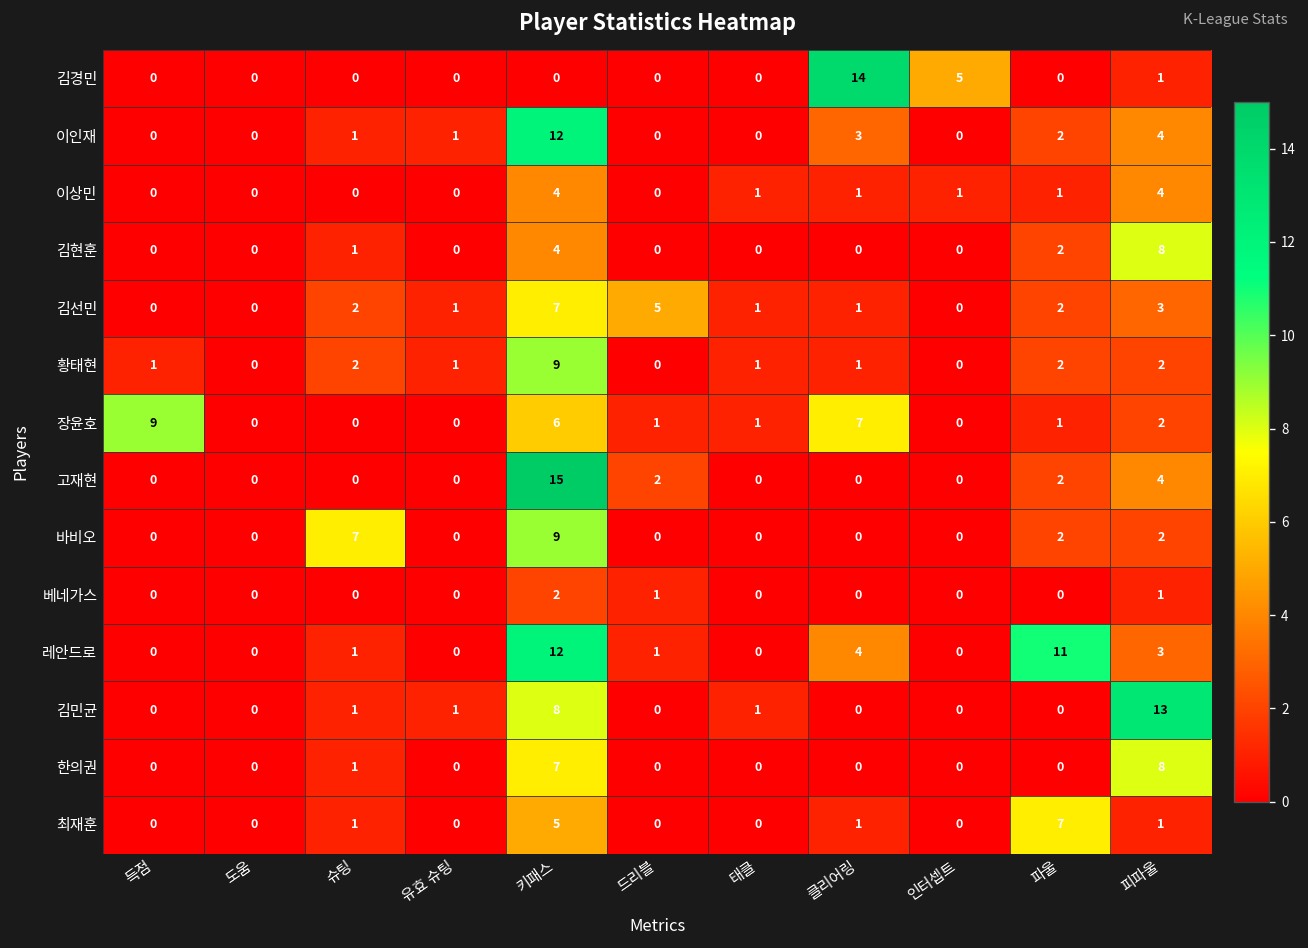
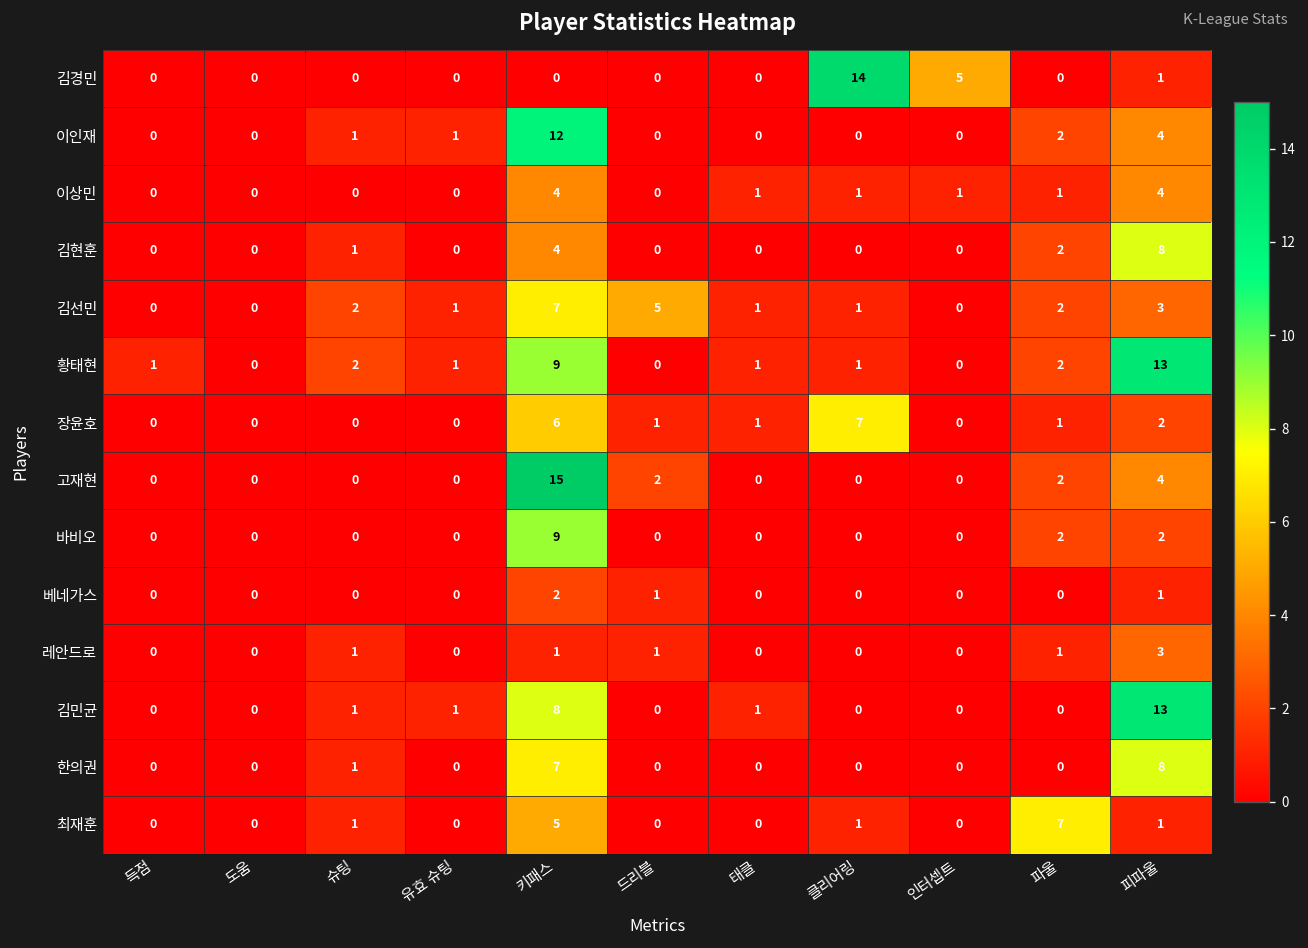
이인재, 클리어링: 3 -> 0
황태현, 피파울: 2 -> 13
장윤호, 득점: 9 -> 0
바비오, 슈팅: 7 -> 0
레안드로, 키패스: 12 -> 1
레안드로, 클리어링: 4 -> 0
레안드로, 파울: 11 -> 1
